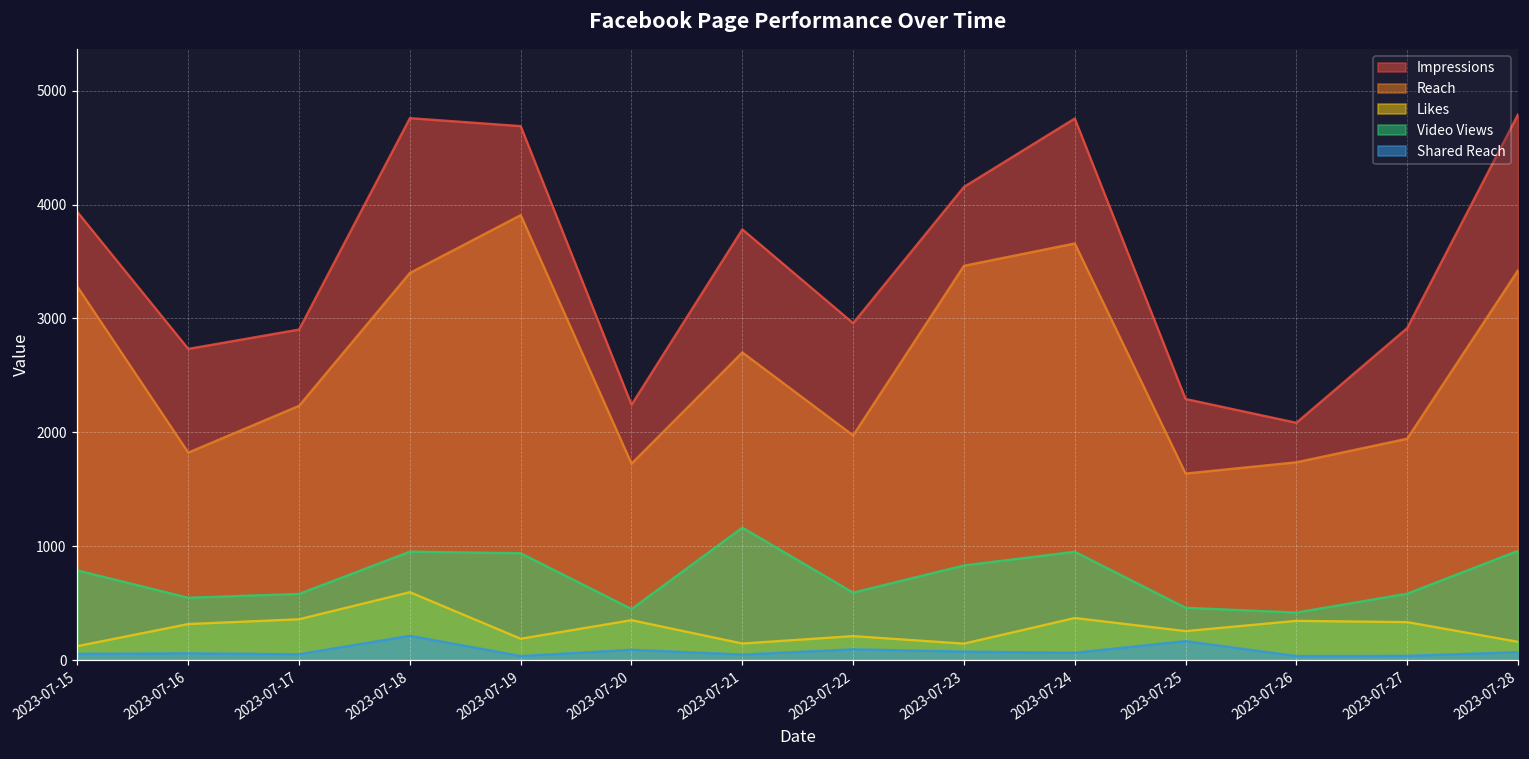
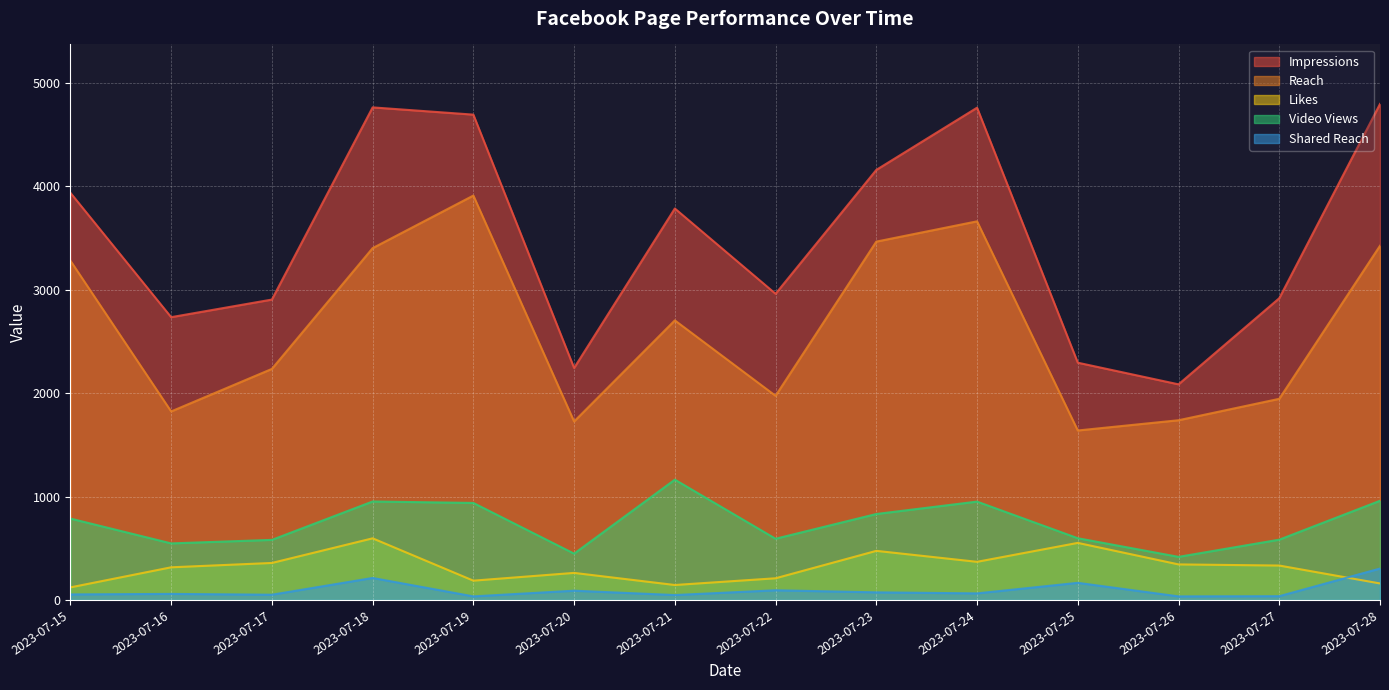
Likes, 2023-07-20: 350 -> 260
Likes, 2023-07-23: 140 -> 480
Likes, 2023-07-25: 250 -> 550
Video Views, 2023-07-25: 460 -> 600
Shared Reach, 2023-07-28: 70 -> 300
